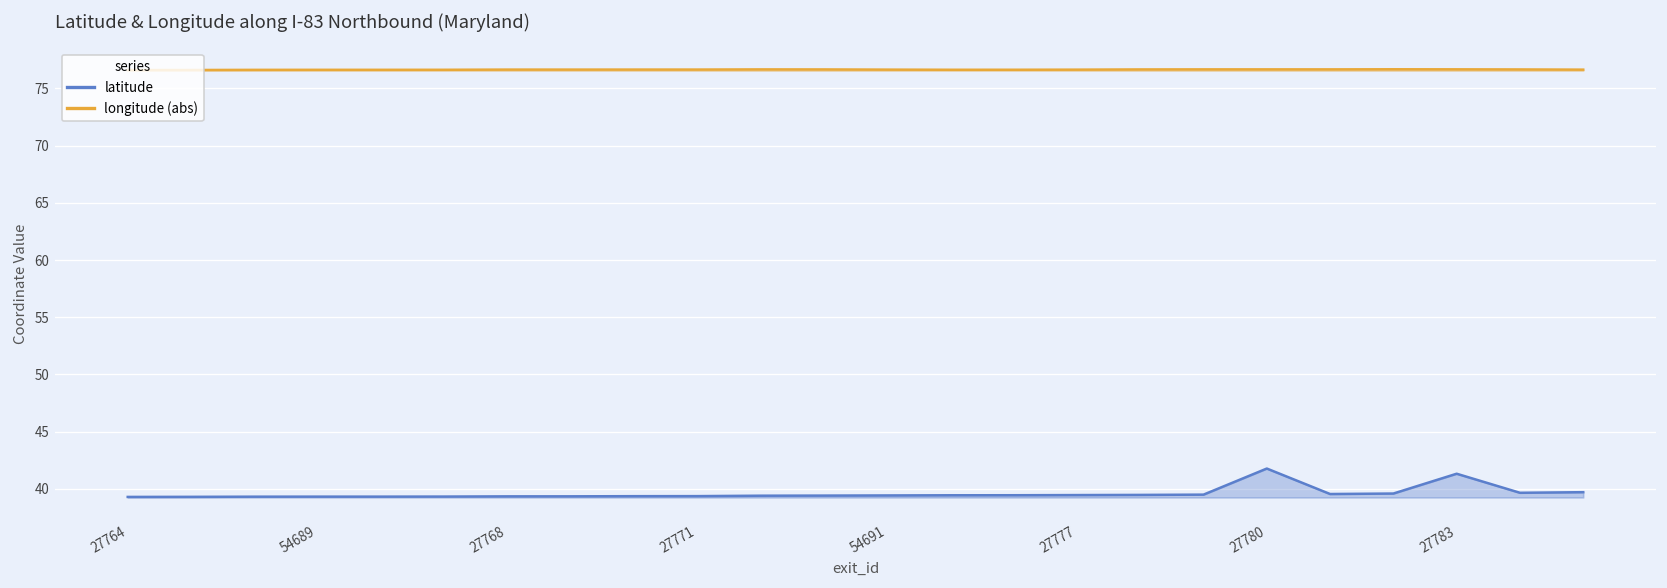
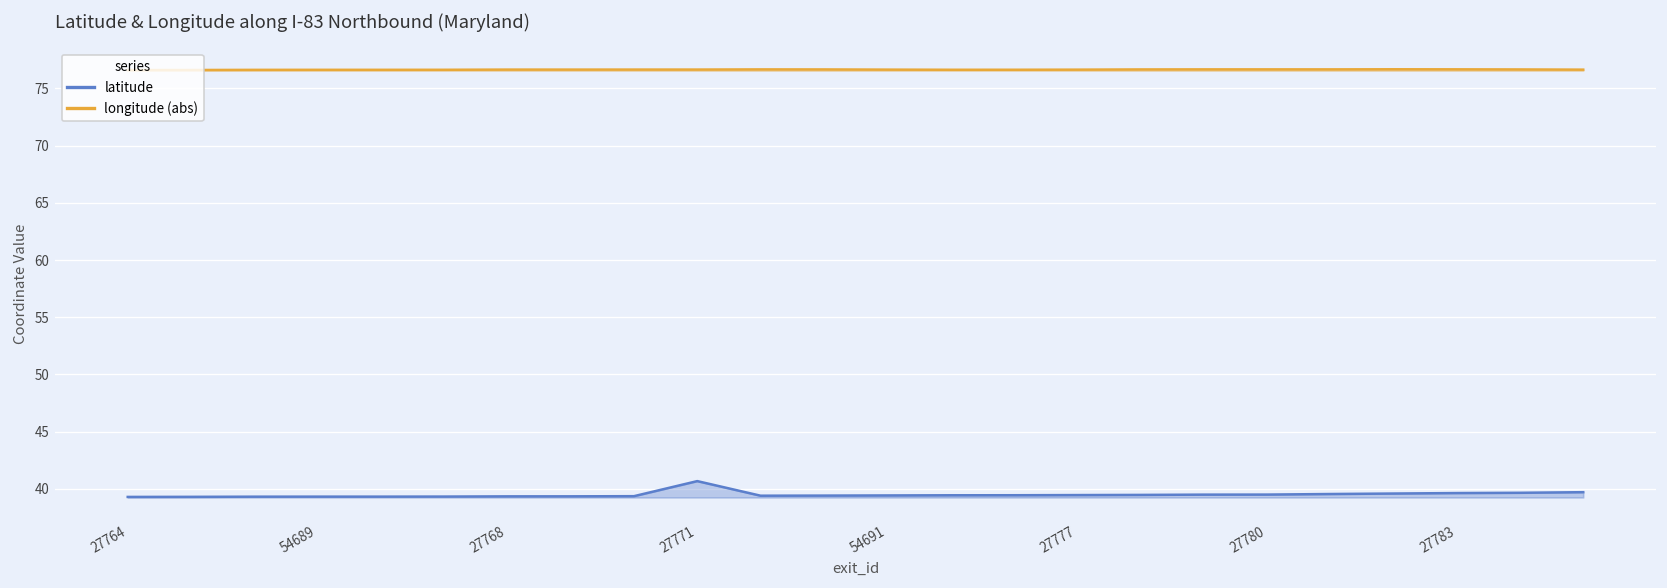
latitude, 27771: 39 -> 41
latitude, 27780: 42 -> 39
latitude, 27783: 41 -> 40
